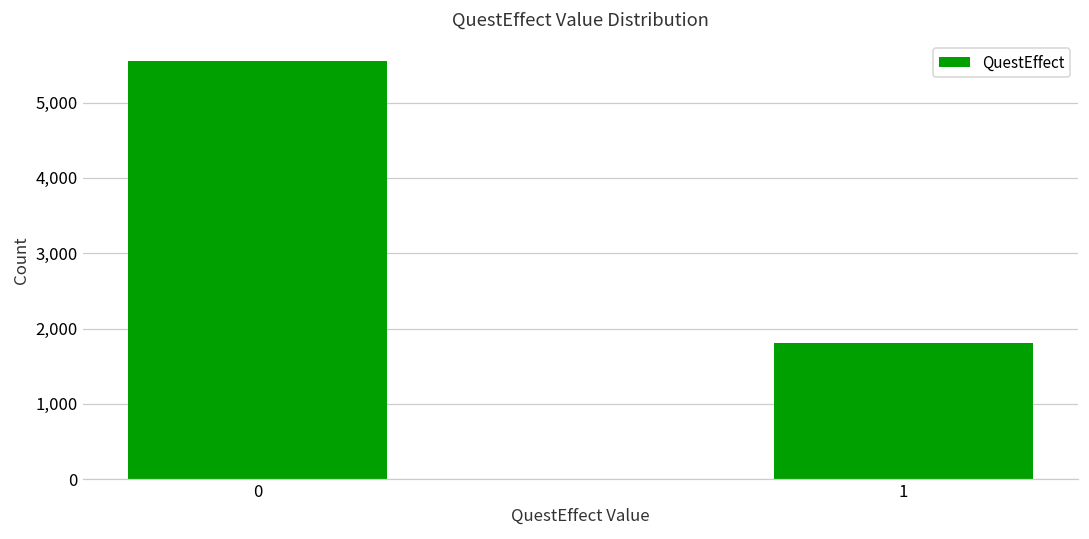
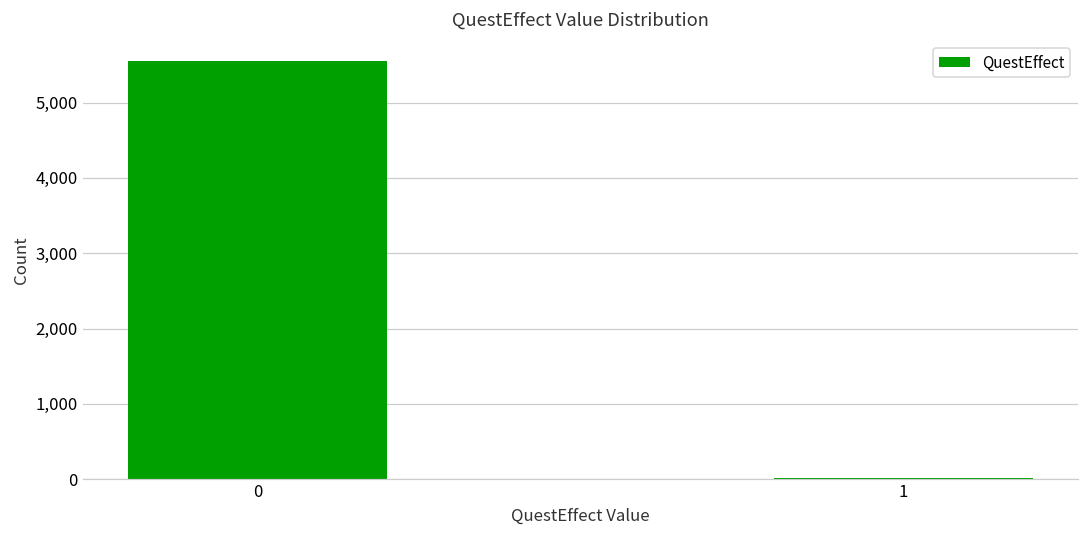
1: 1,800 -> 0
